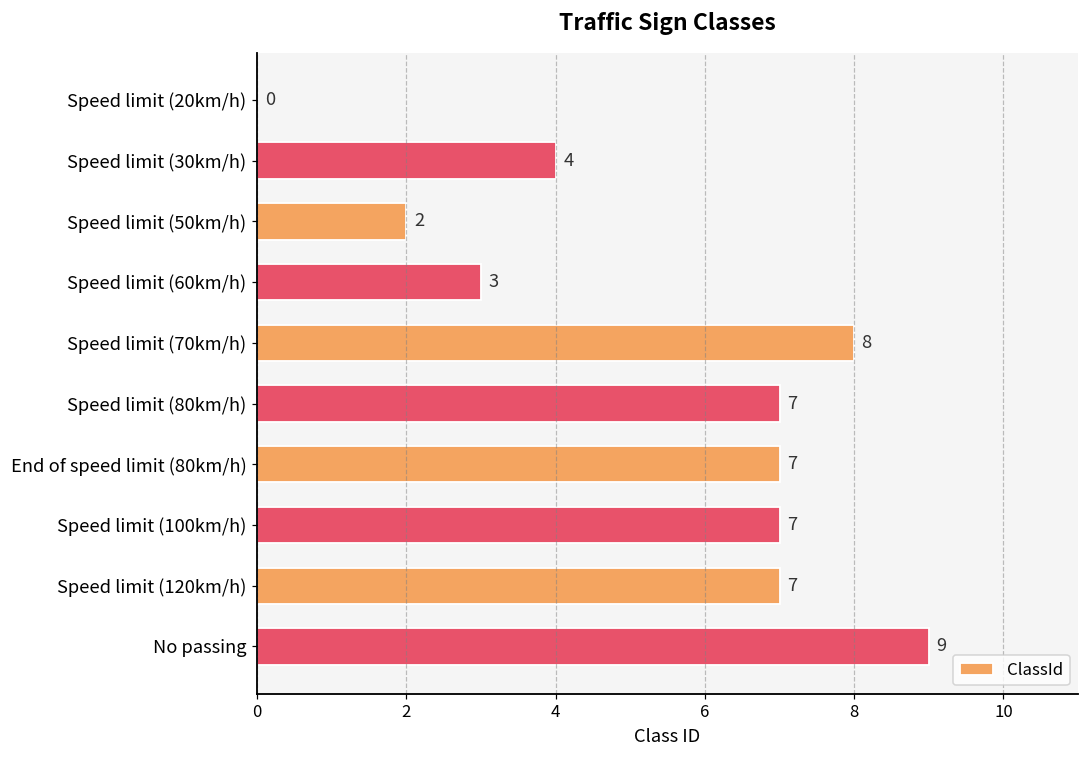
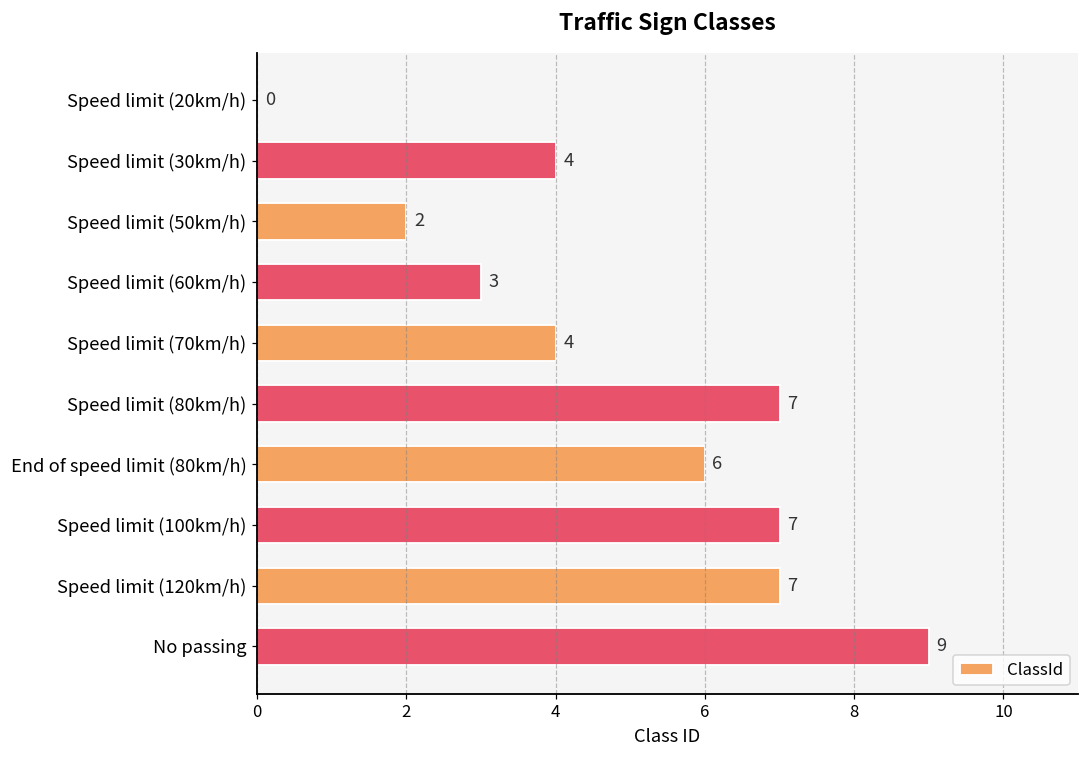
Speed limit (70km/h): 8 -> 4
End of speed limit (80km/h): 7 -> 6
